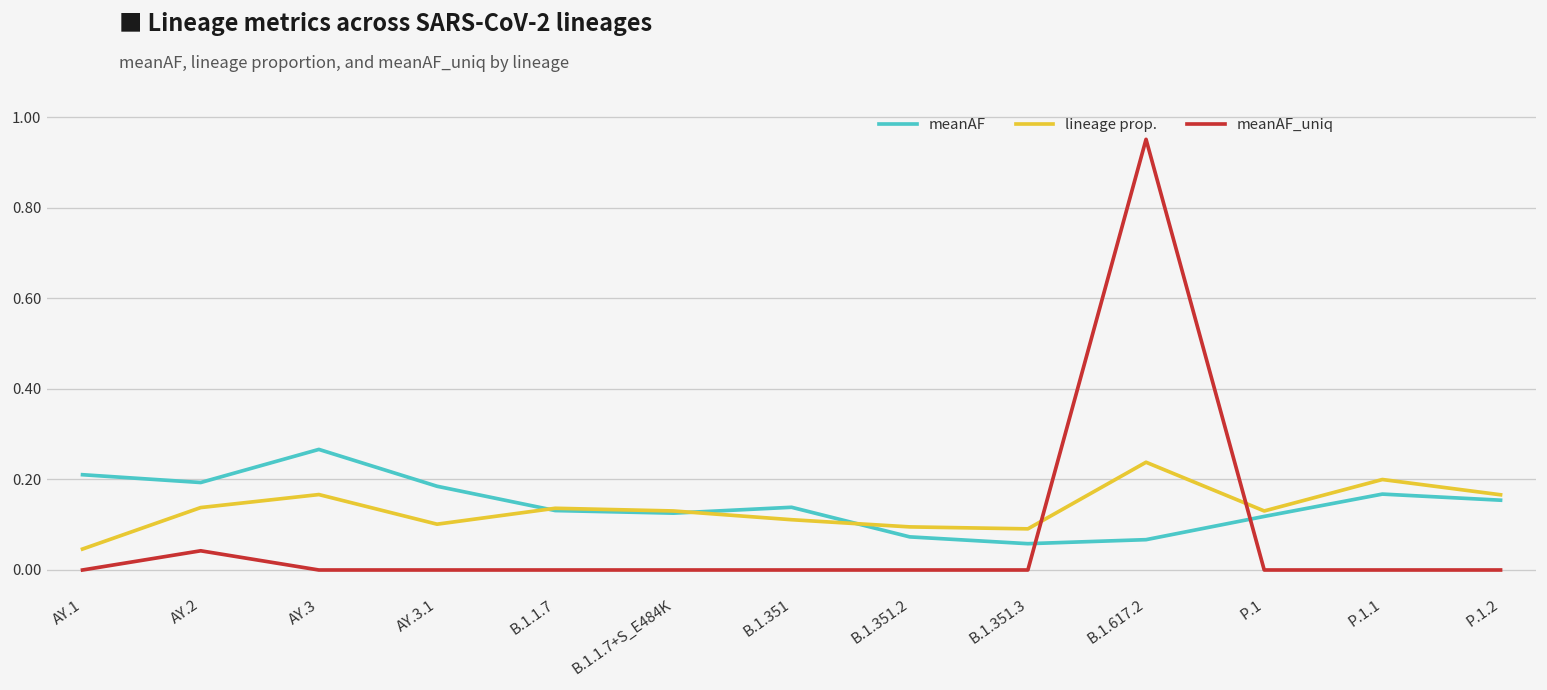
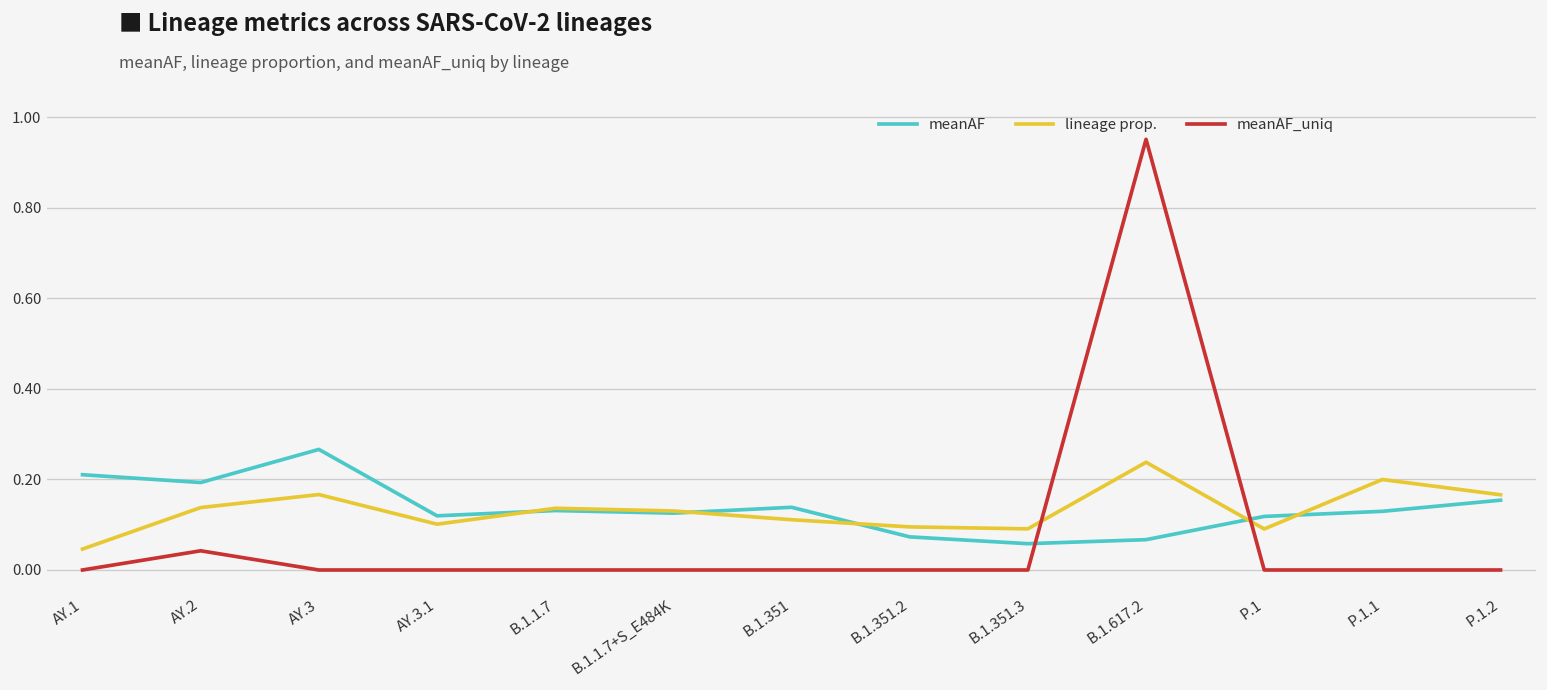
meanAF, AY.3.1: 0.19 -> 0.12
lineage prop., P.1: 0.13 -> 0.09
meanAF, P.1.1: 0.17 -> 0.13
